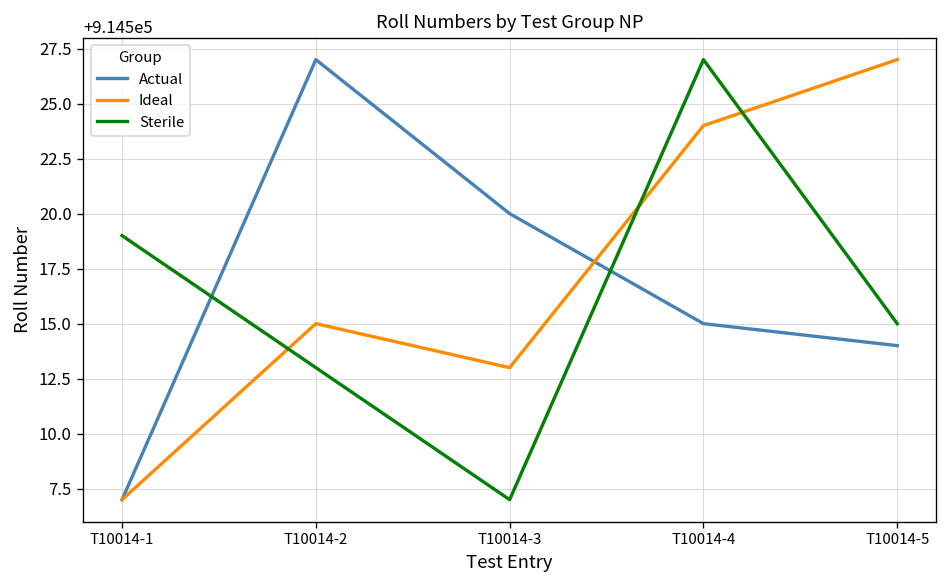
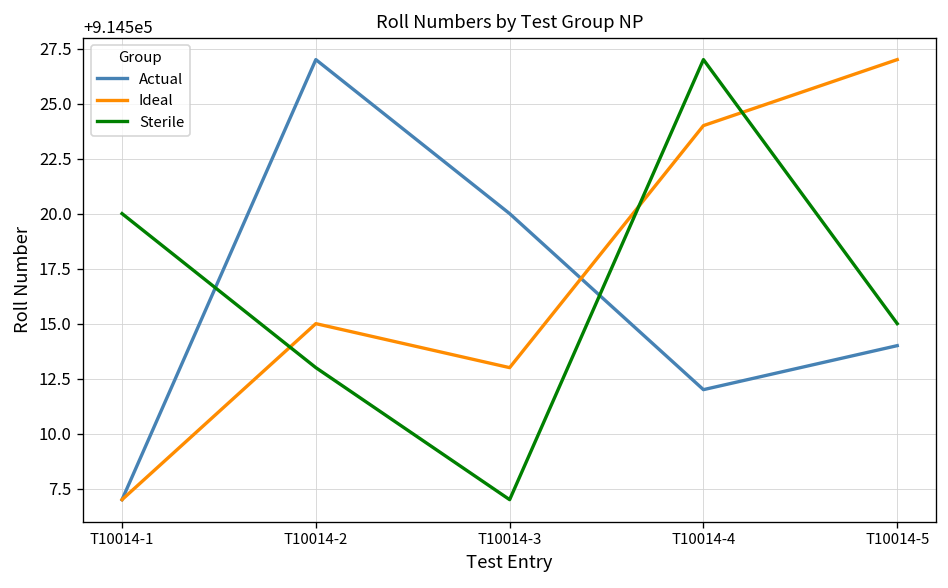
Sterile, T10014-1: 914519 -> 914520
Actual, T10014-4: 914515 -> 914512
